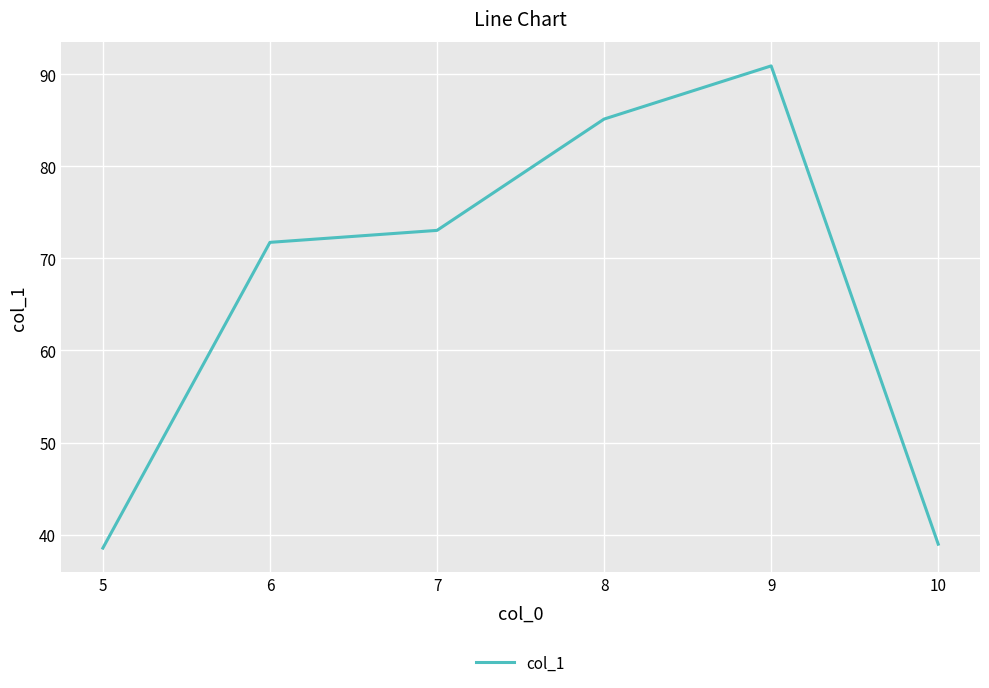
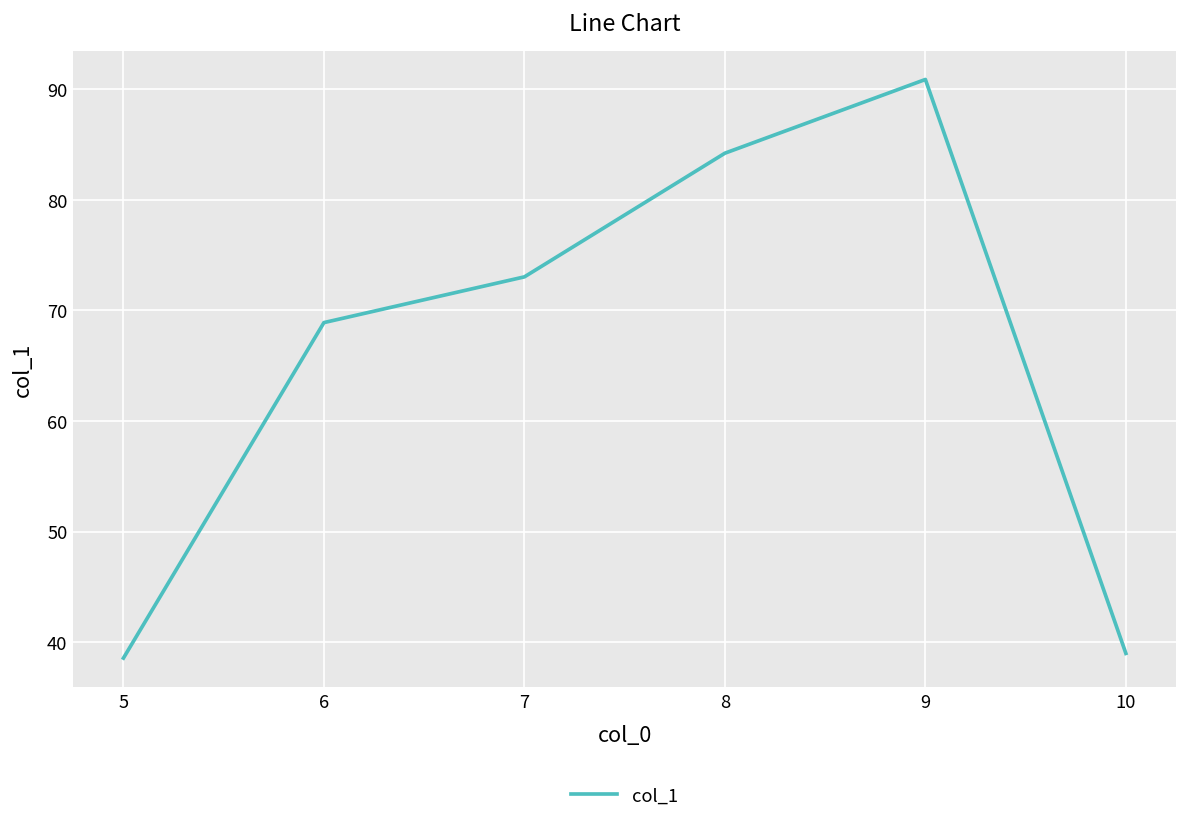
6: 72 -> 69
8: 85 -> 84
